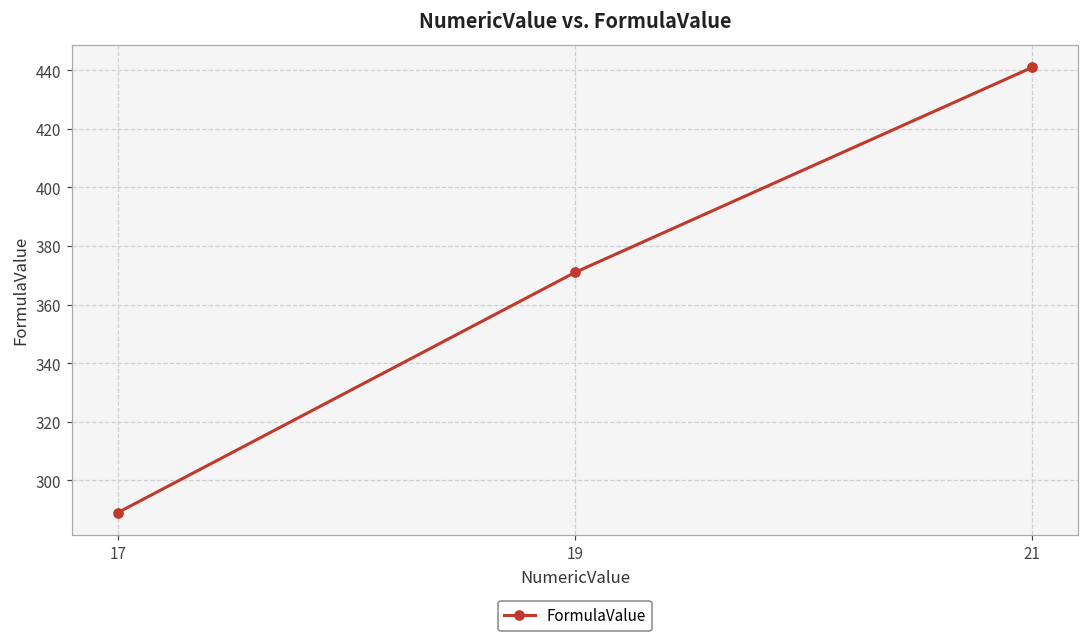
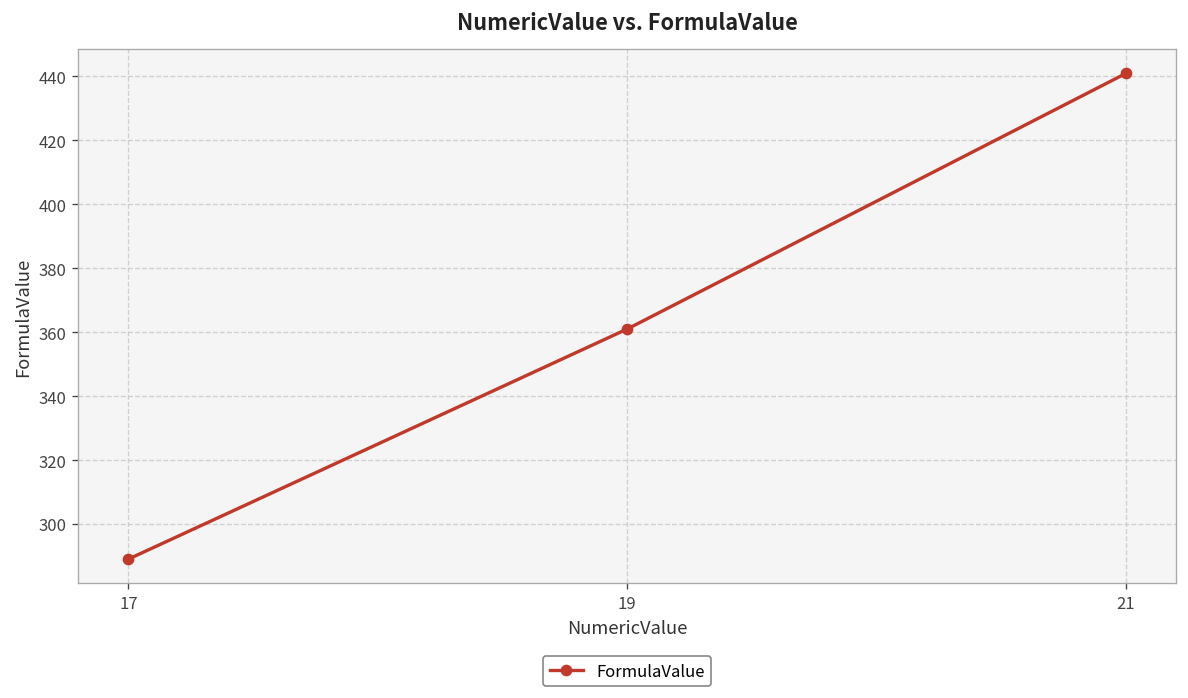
19: 371 -> 361
